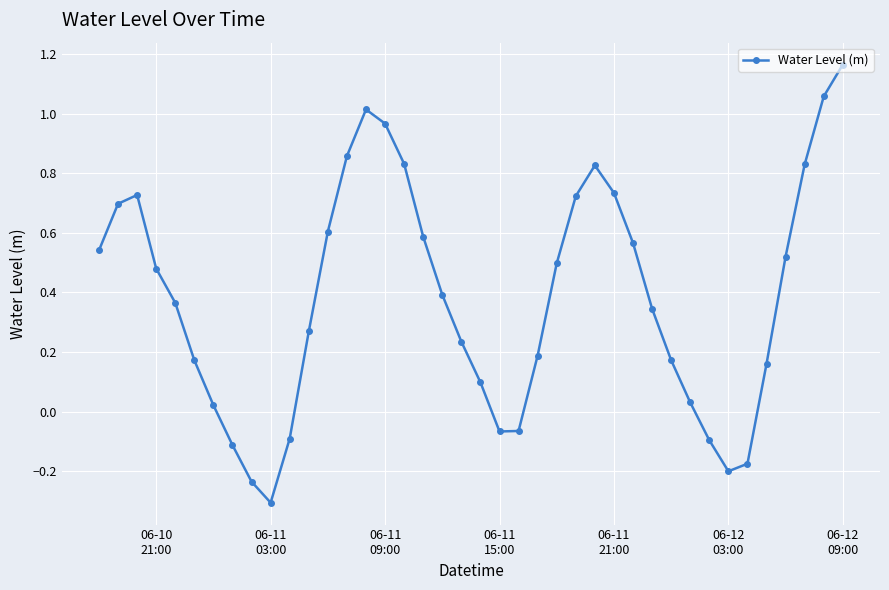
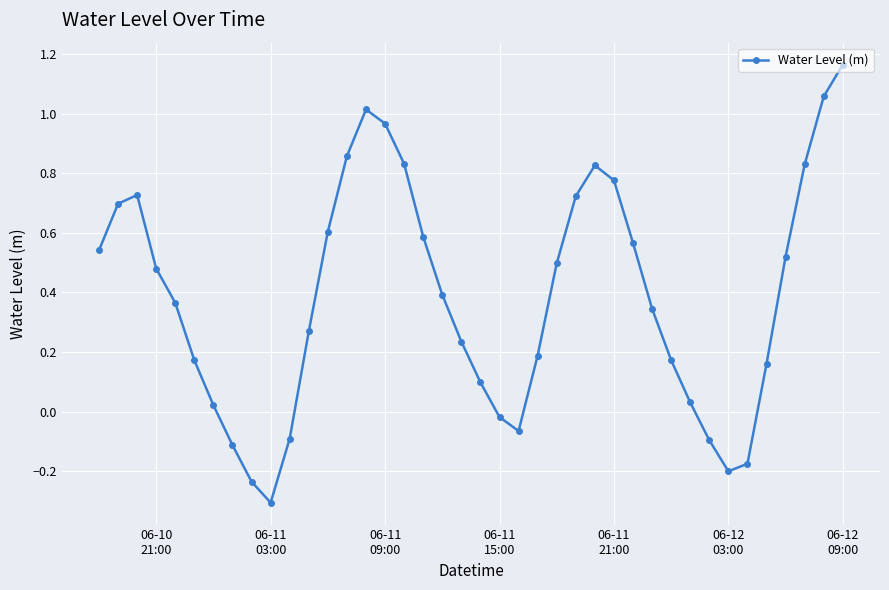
06-11 15:00: -0.07 -> -0.02
06-11 21:00: 0.73 -> 0.78
